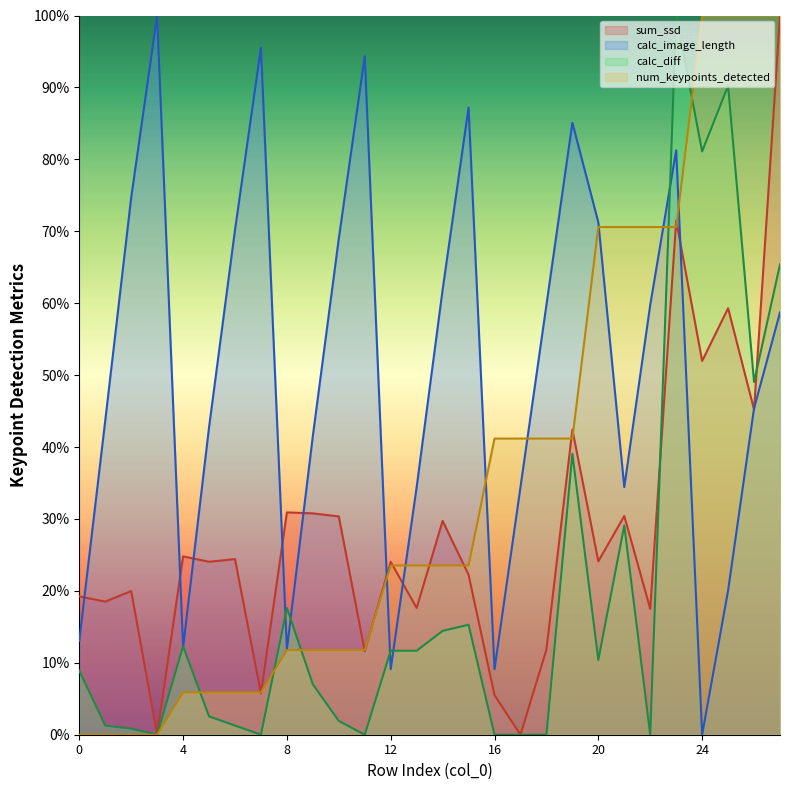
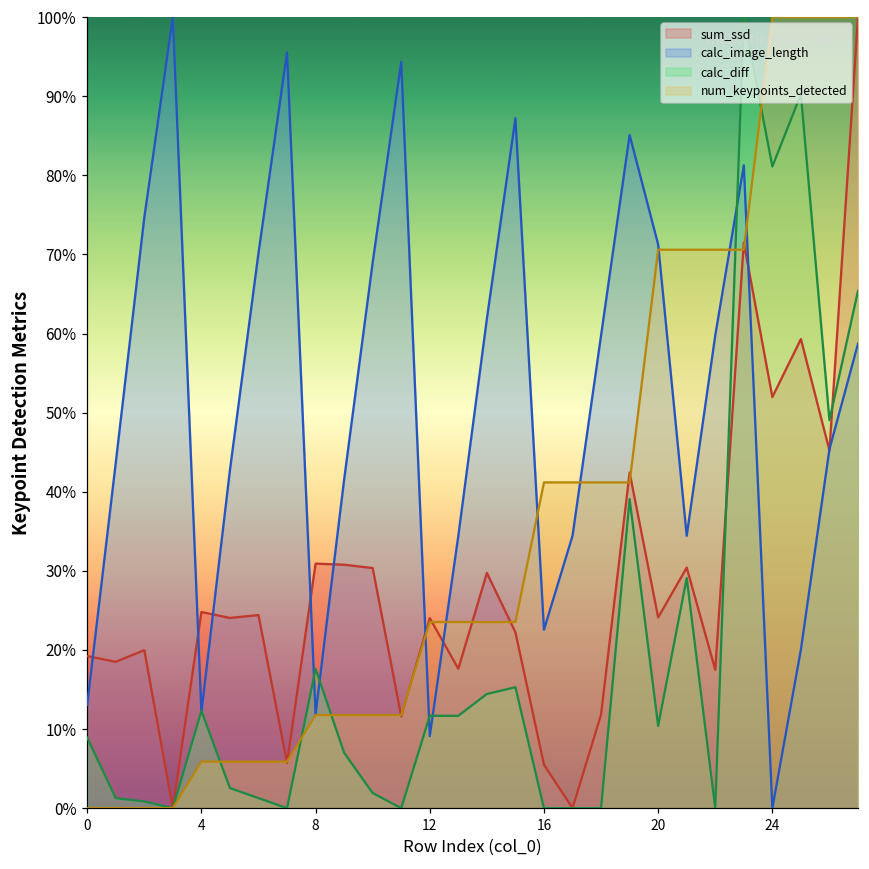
calc_image_length, 16: 9% -> 23%
